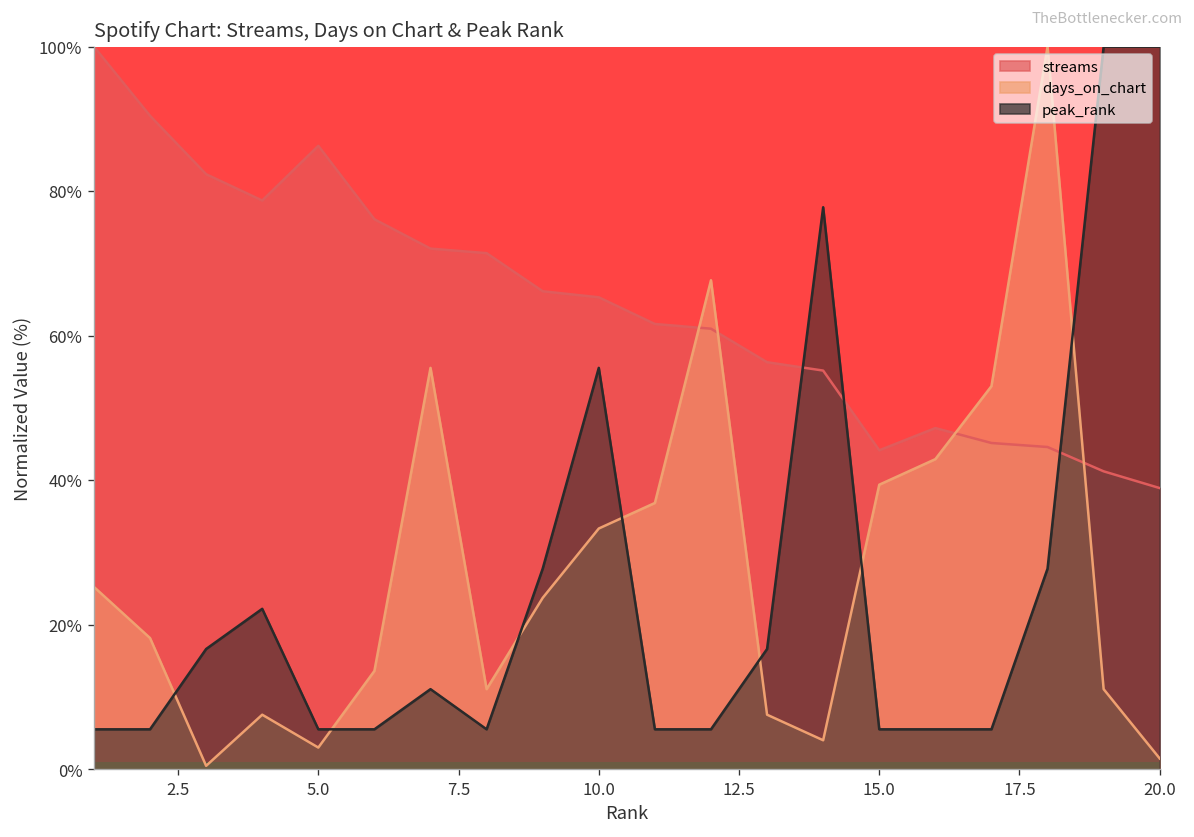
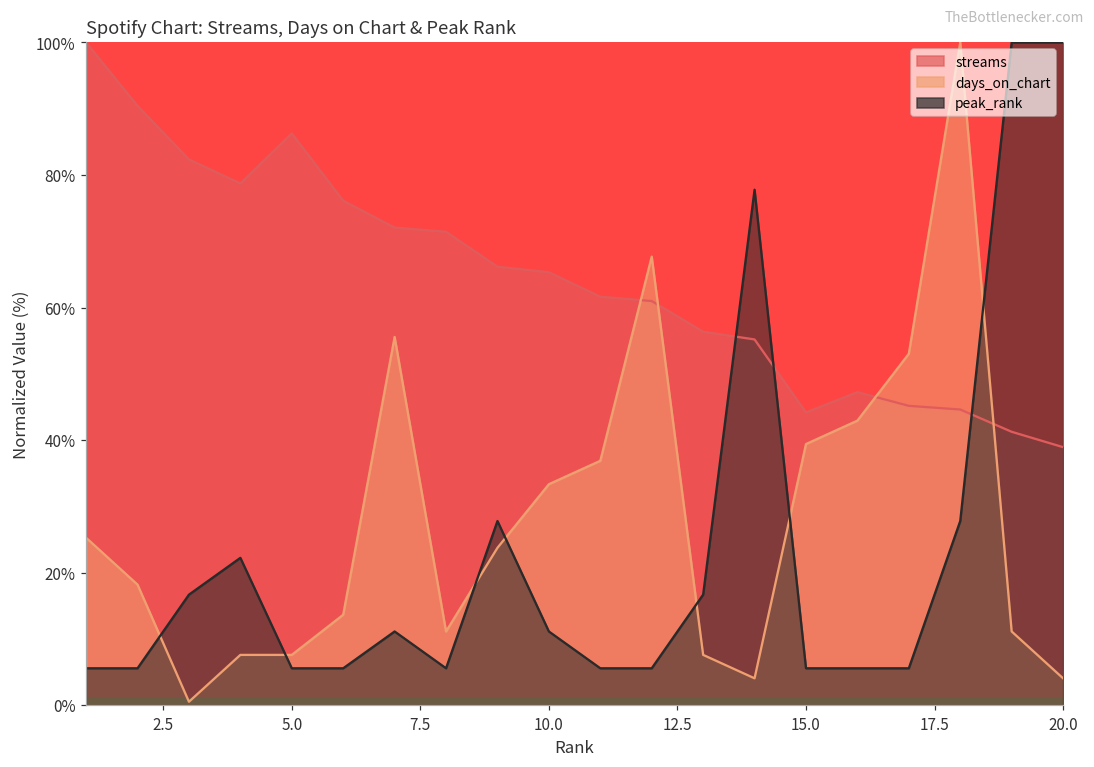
days_on_chart, 5.0: 3% -> 8%
peak_rank, 10.0: 56% -> 11%
days_on_chart, 20.0: 2% -> 4%
